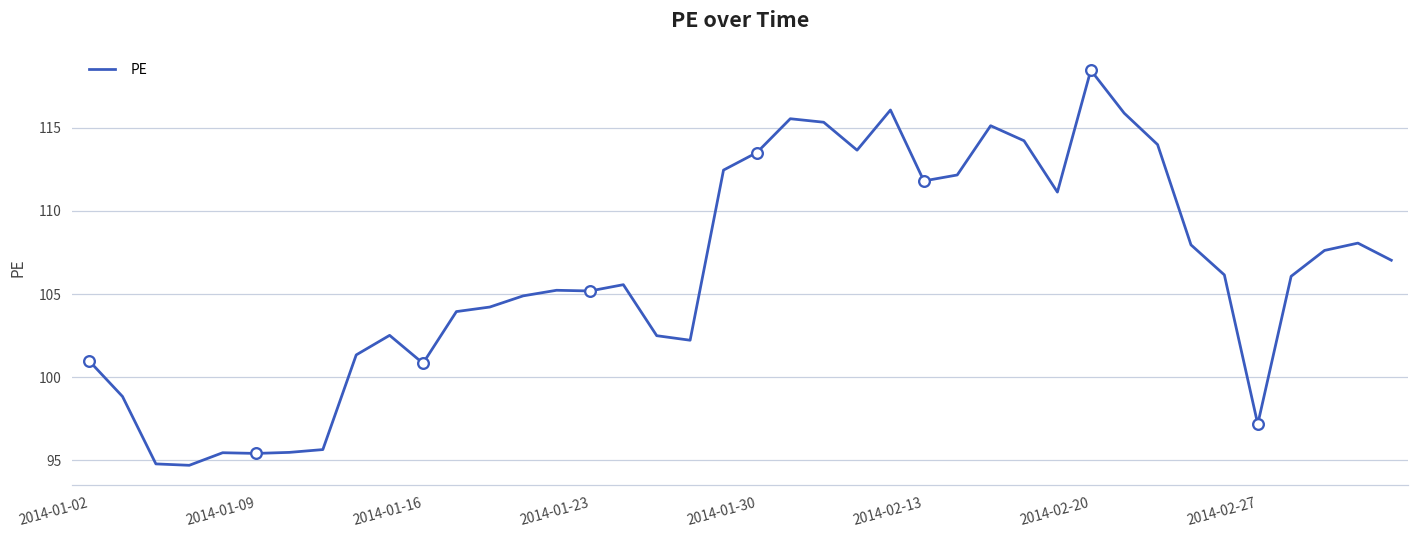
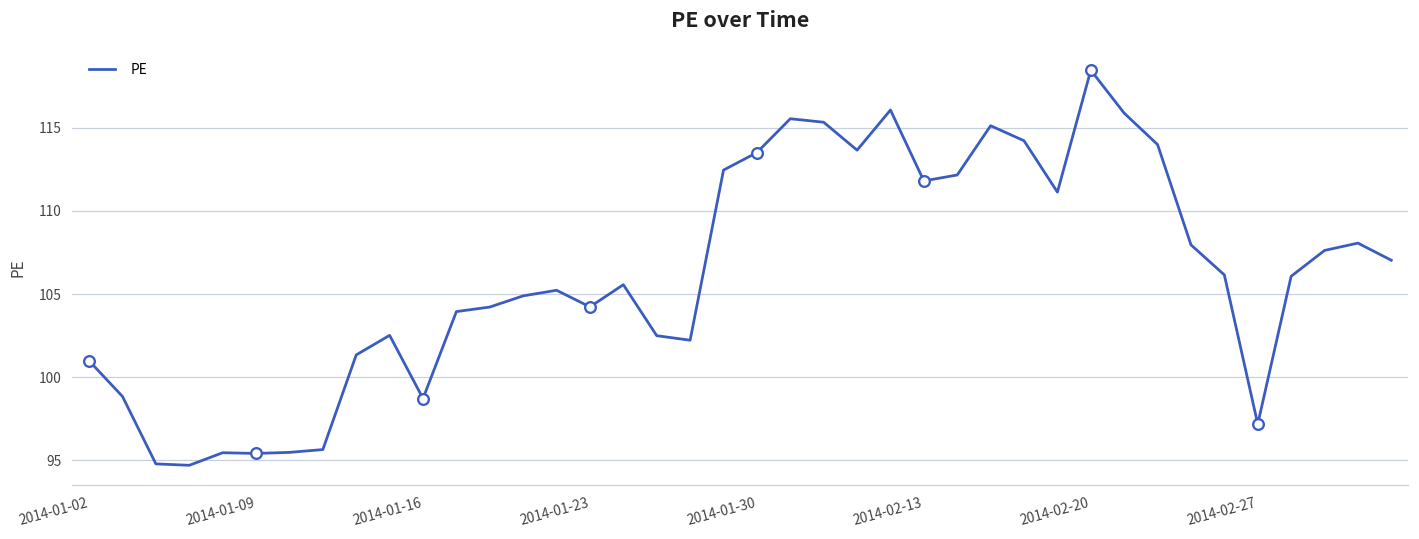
PE, 2014-01-16: 100.8 -> 98.7
PE, 2014-01-23: 105.2 -> 104.2
